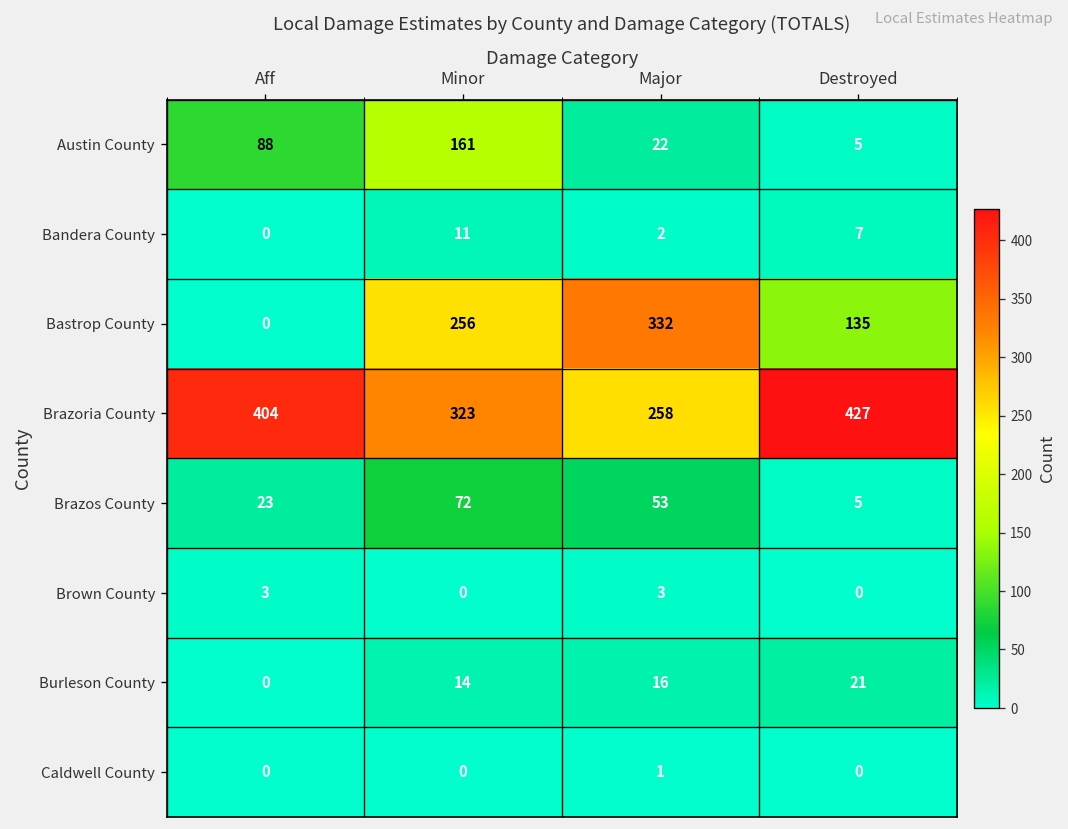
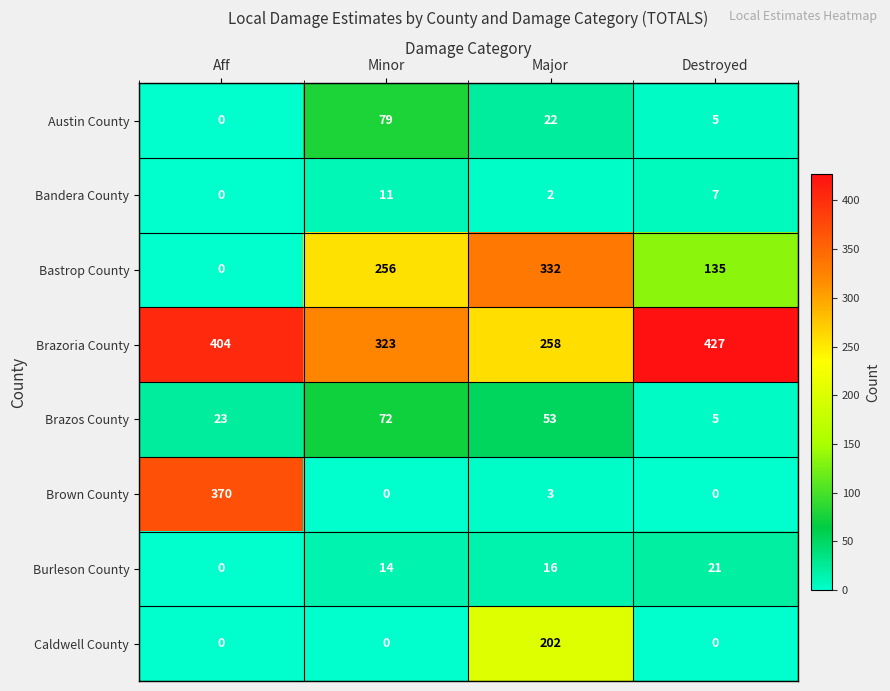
Austin County, Aff: 88 -> 0
Austin County, Minor: 161 -> 79
Brown County, Aff: 3 -> 370
Caldwell County, Major: 1 -> 202
